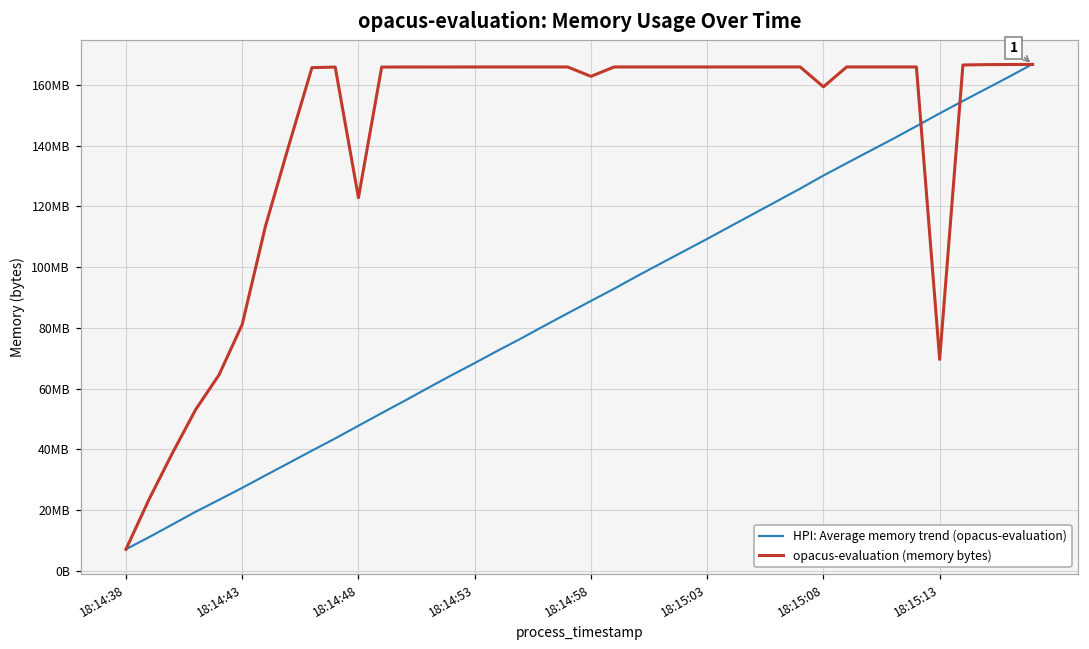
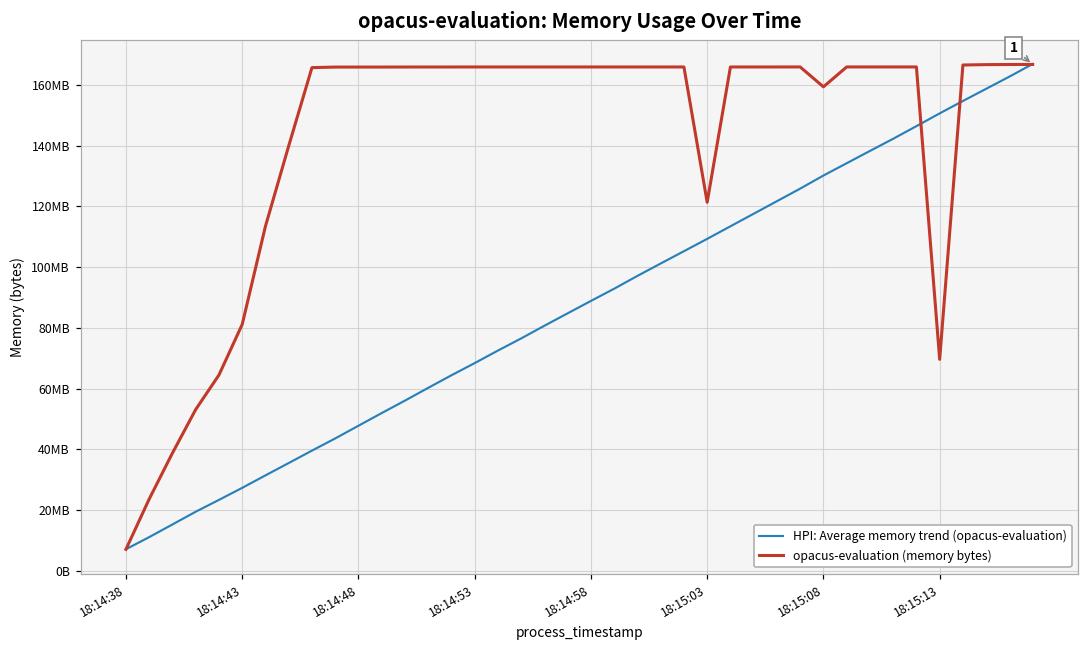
opacus-evaluation (memory bytes), 18:14:48: 123MB -> 166MB
opacus-evaluation (memory bytes), 18:14:58: 163MB -> 166MB
opacus-evaluation (memory bytes), 18:15:03: 166MB -> 121MB
